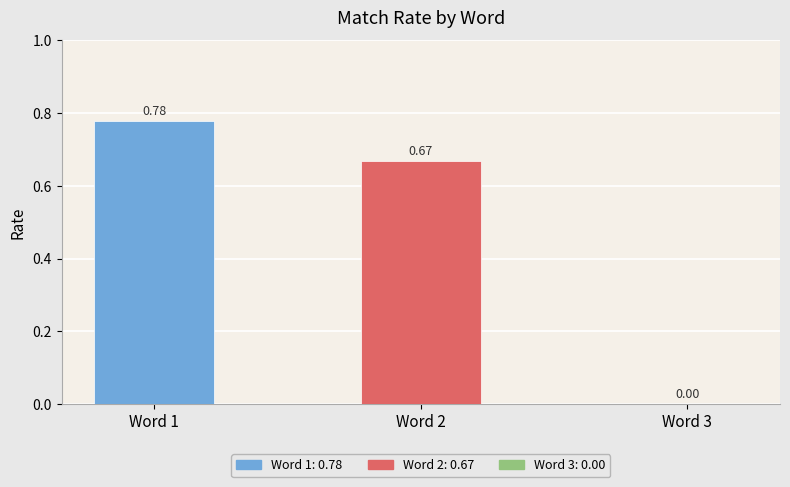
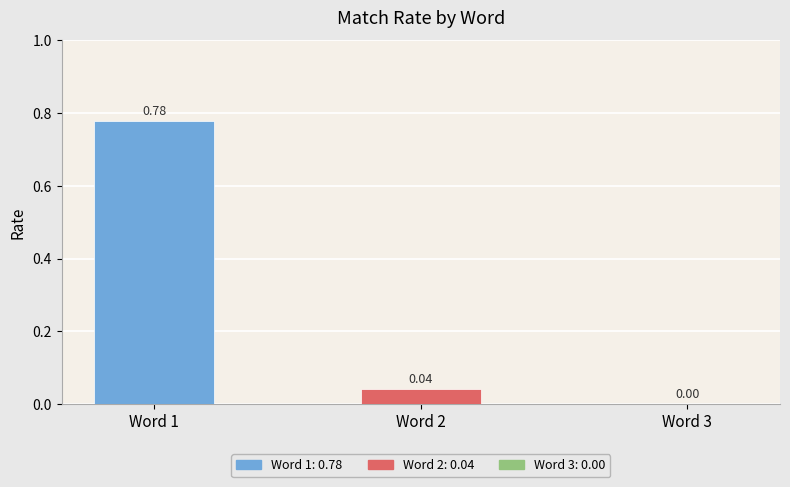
Word 2: 0.67 -> 0.04
